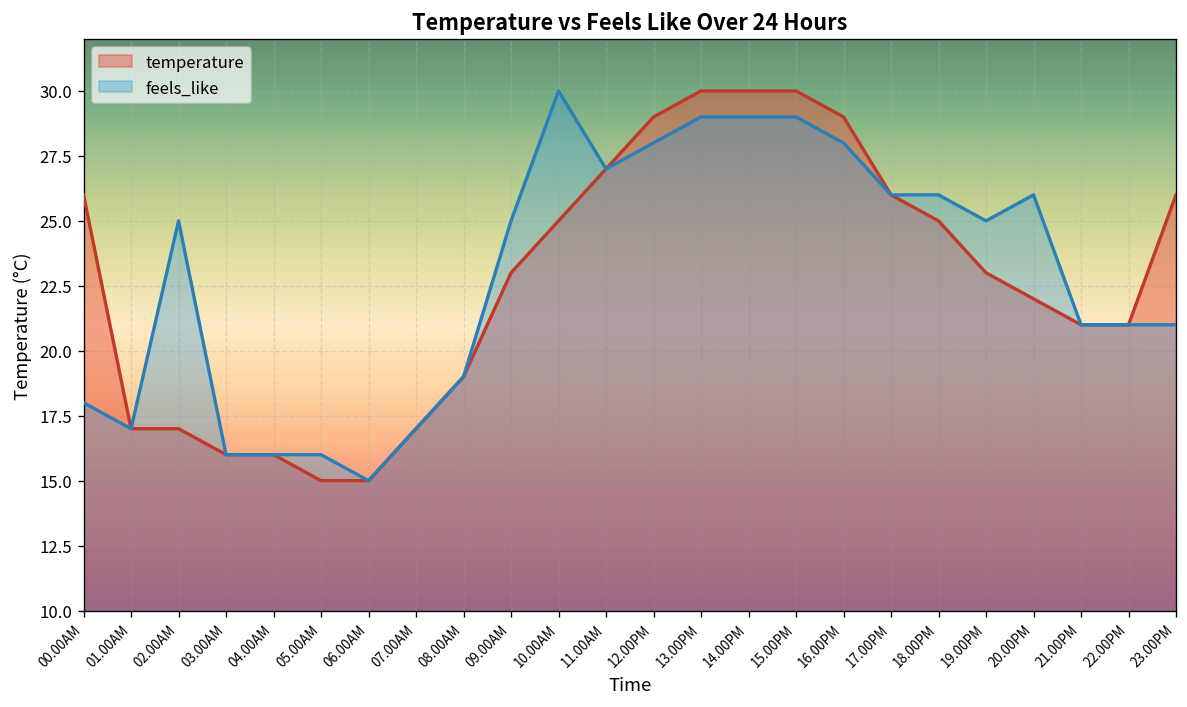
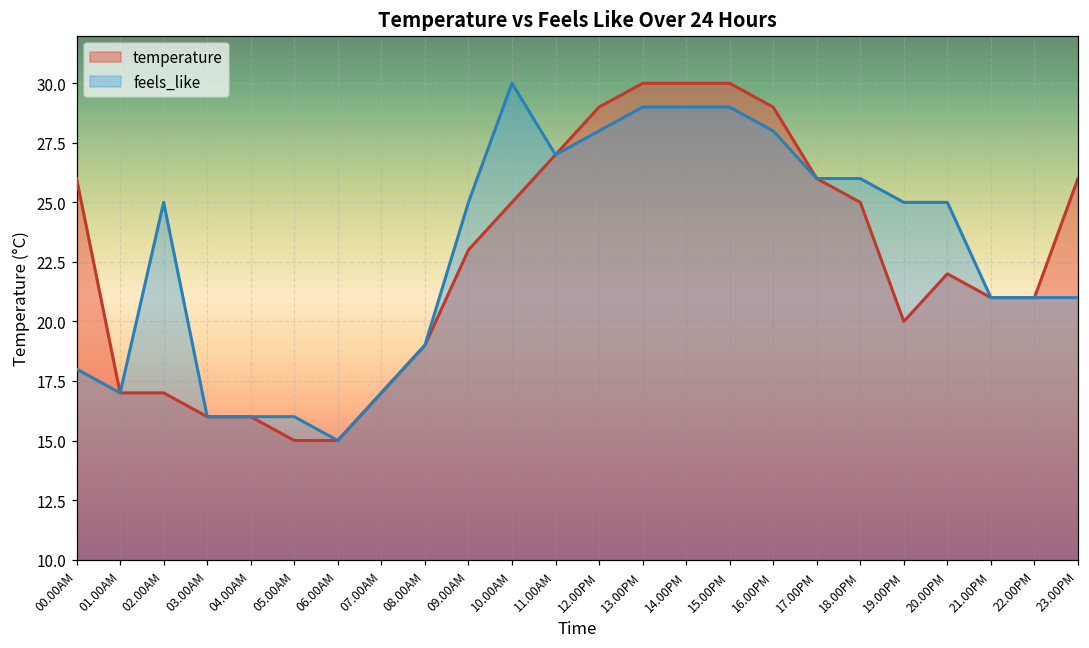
temperature, 19.00PM: 23 -> 20
feels_like, 20.00PM: 26 -> 25
